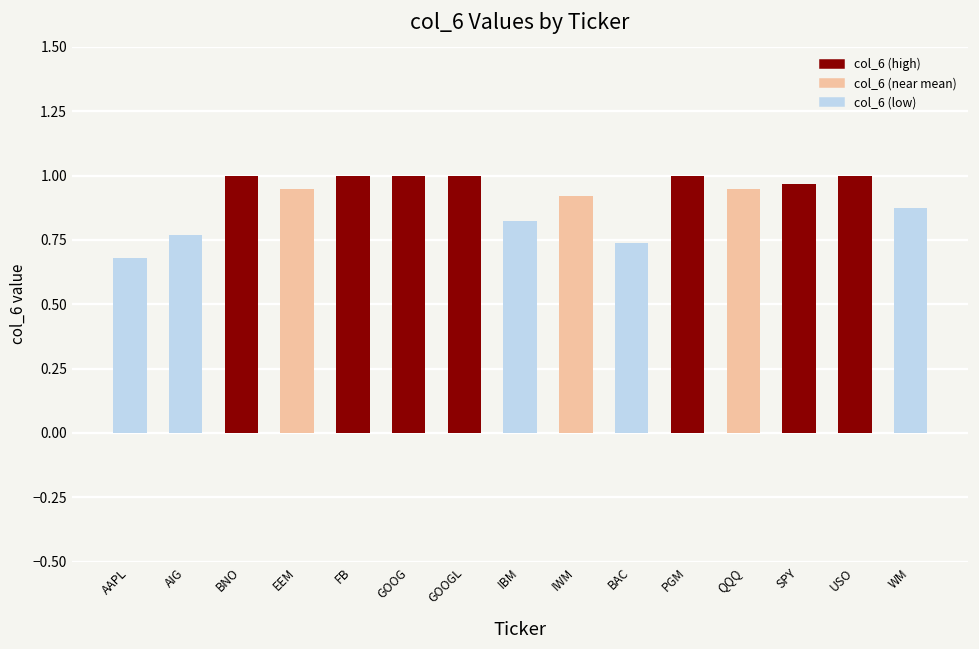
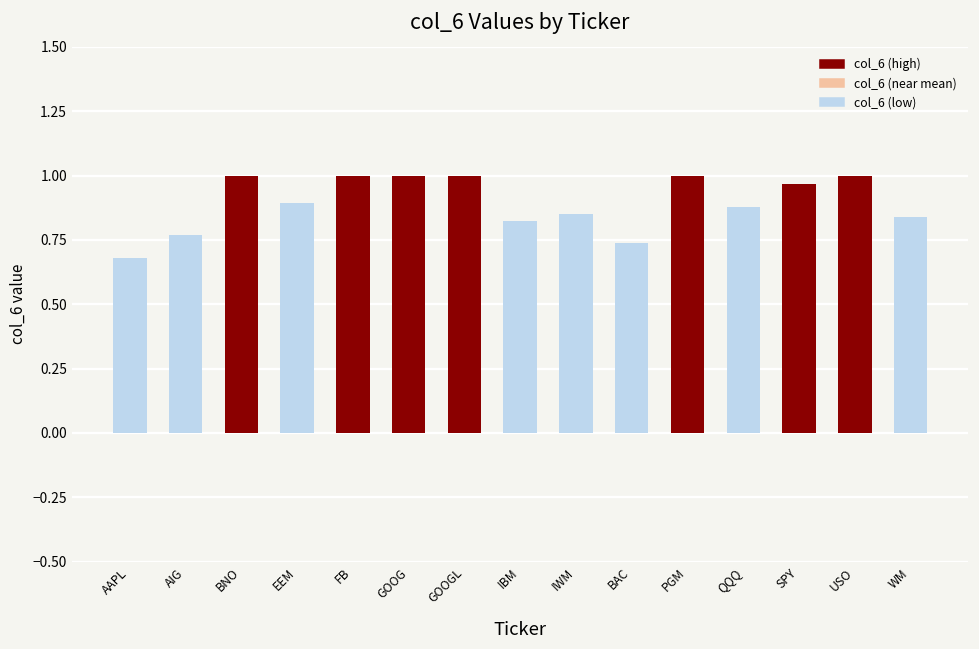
EEM: 0.95 -> 0.89
IWM: 0.92 -> 0.85
QQQ: 0.95 -> 0.88
WM: 0.87 -> 0.84
